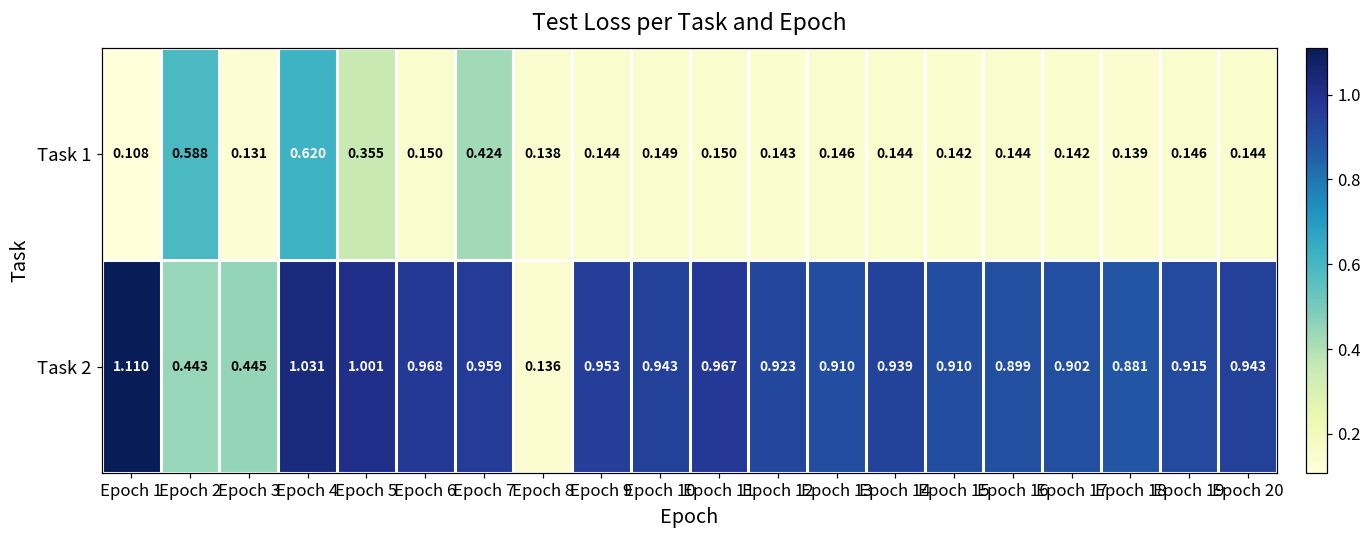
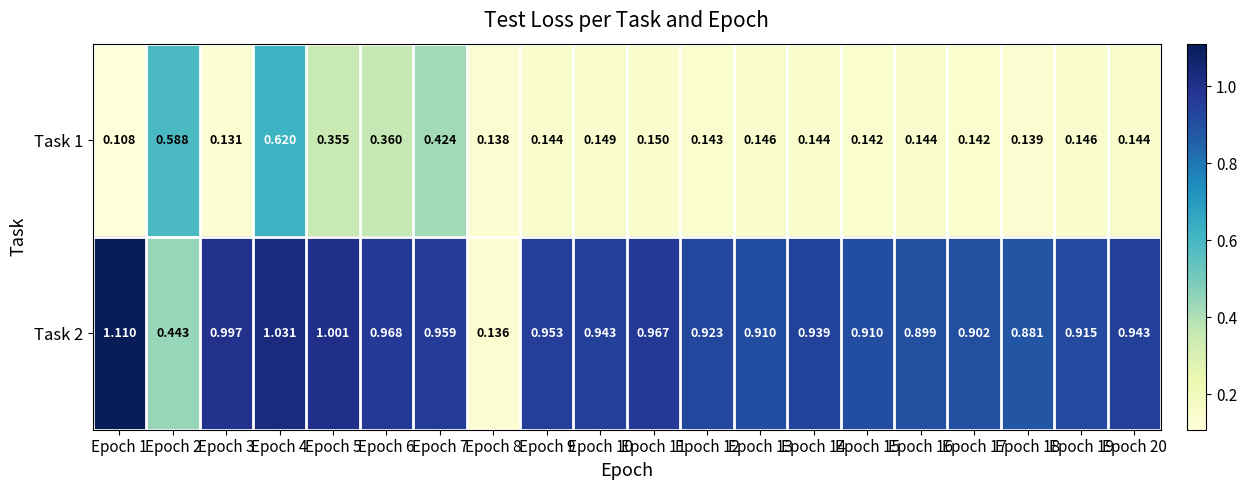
Task 1, Epoch 6: 0.150 -> 0.360
Task 2, Epoch 3: 0.445 -> 0.997
